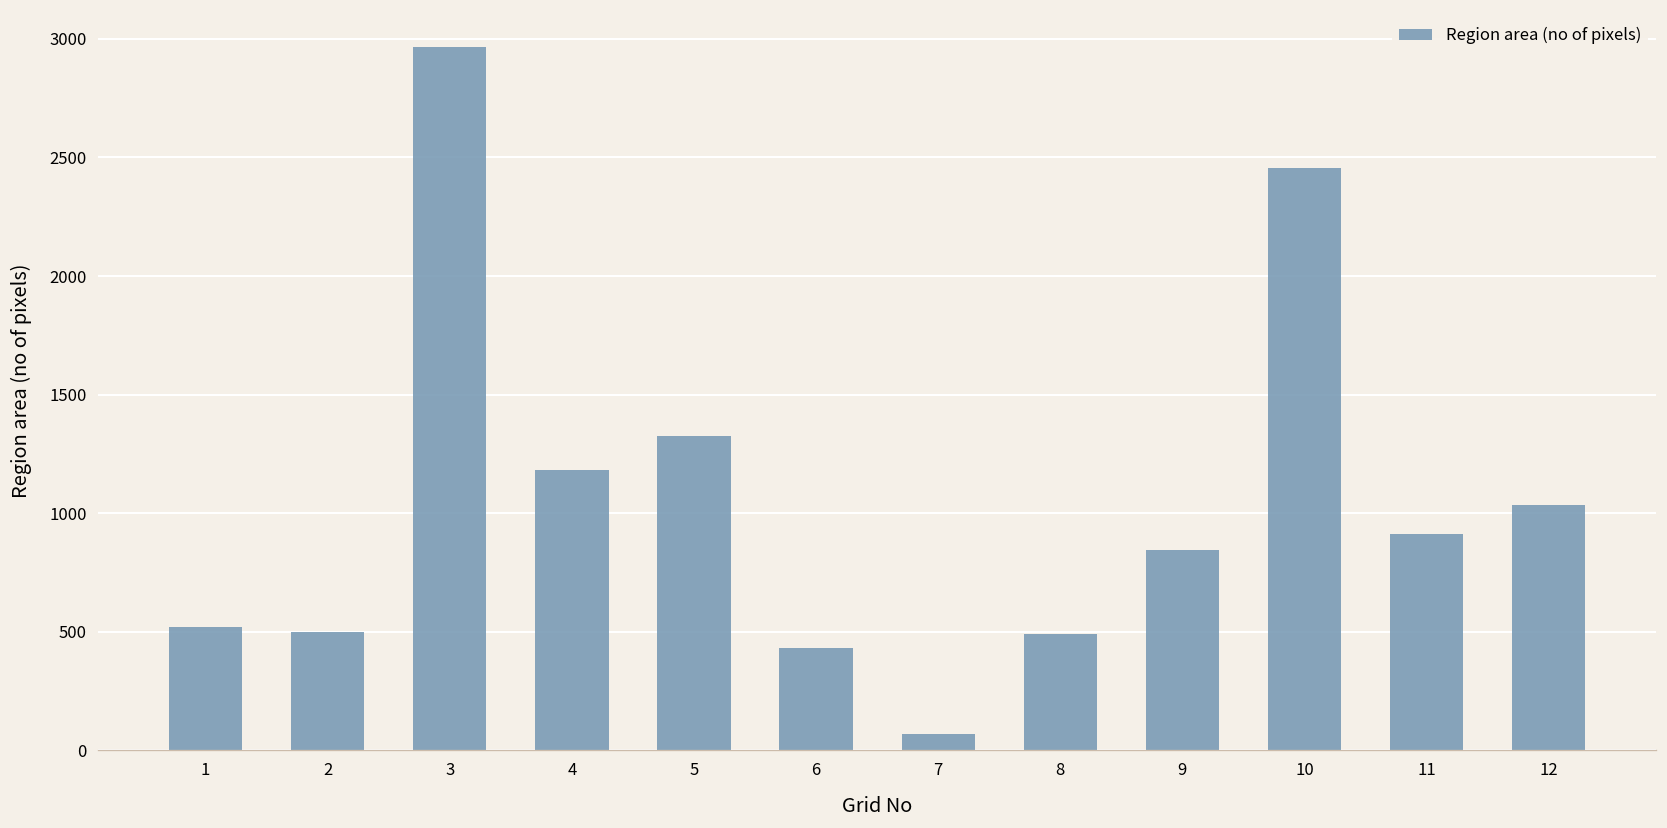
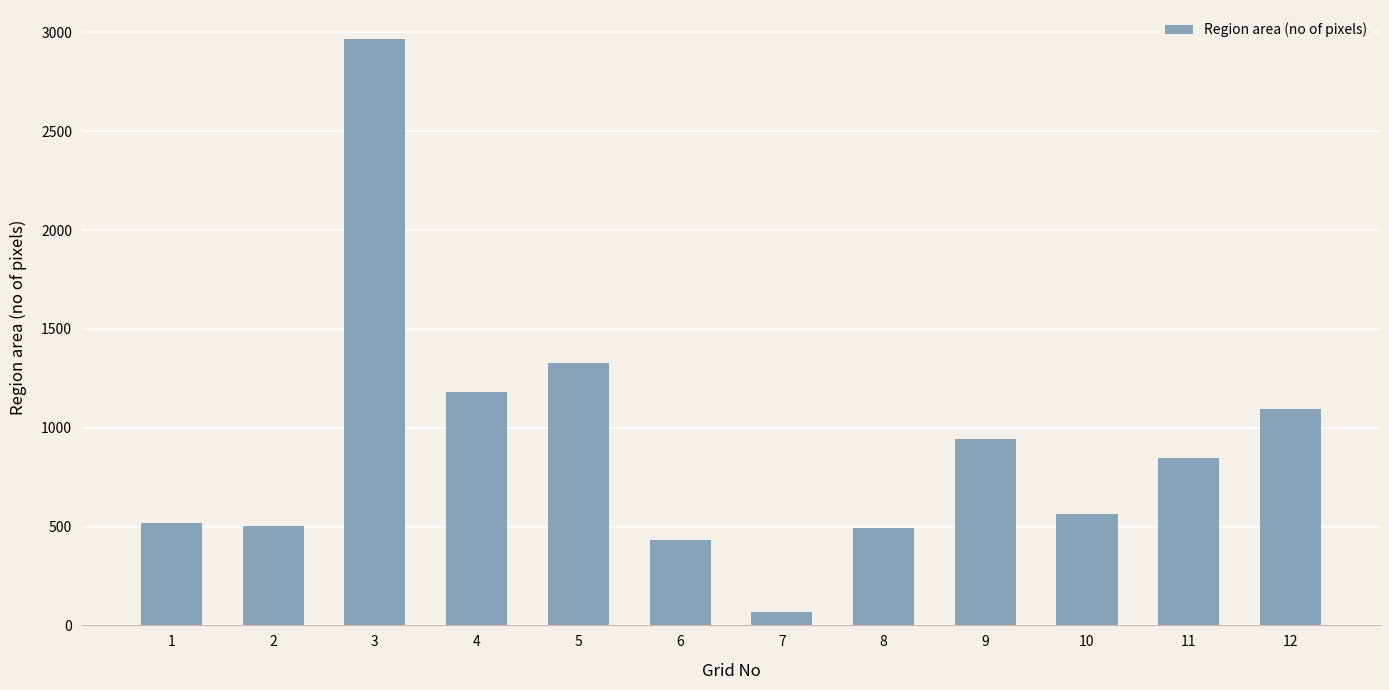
9: 850 -> 940
10: 2460 -> 560
11: 910 -> 850
12: 1040 -> 1090
